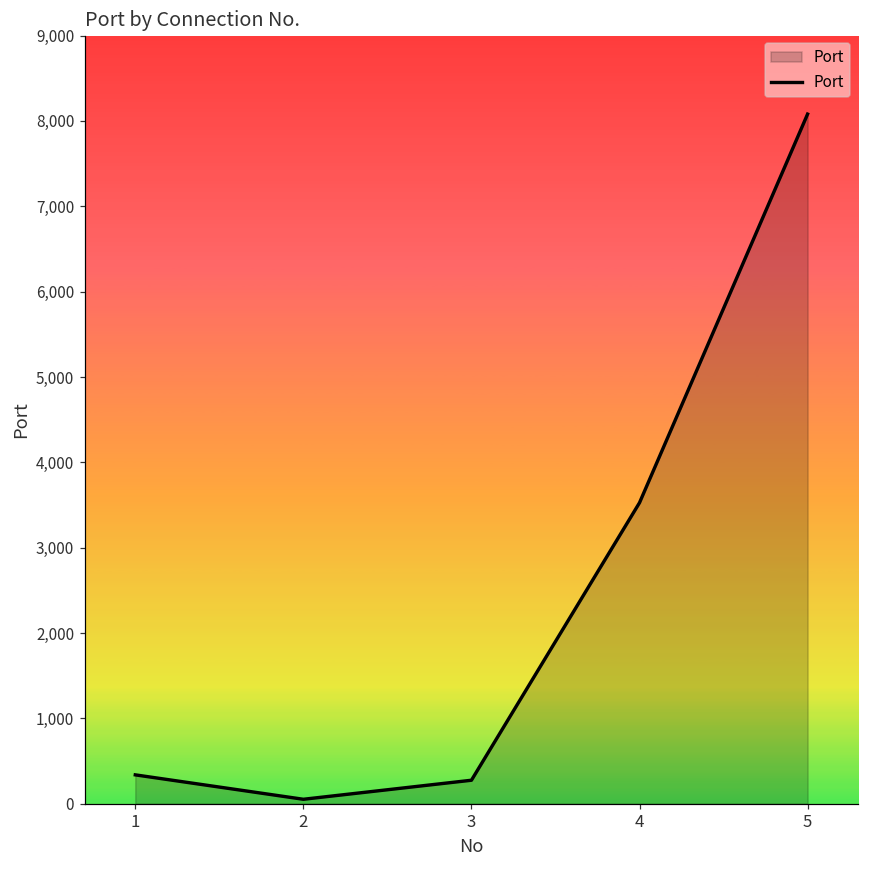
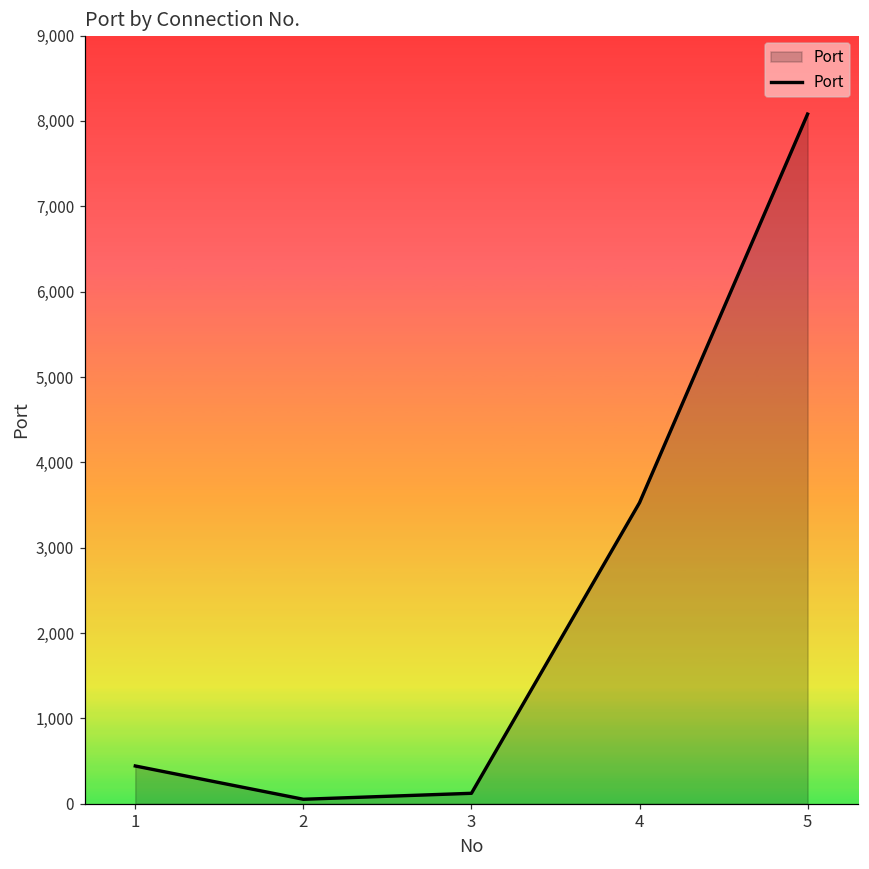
1: 300 -> 400
3: 300 -> 100
